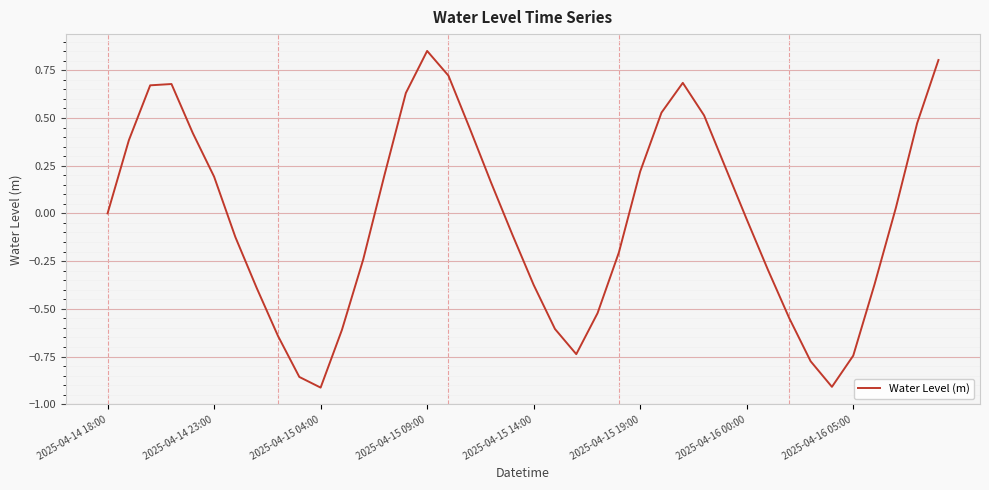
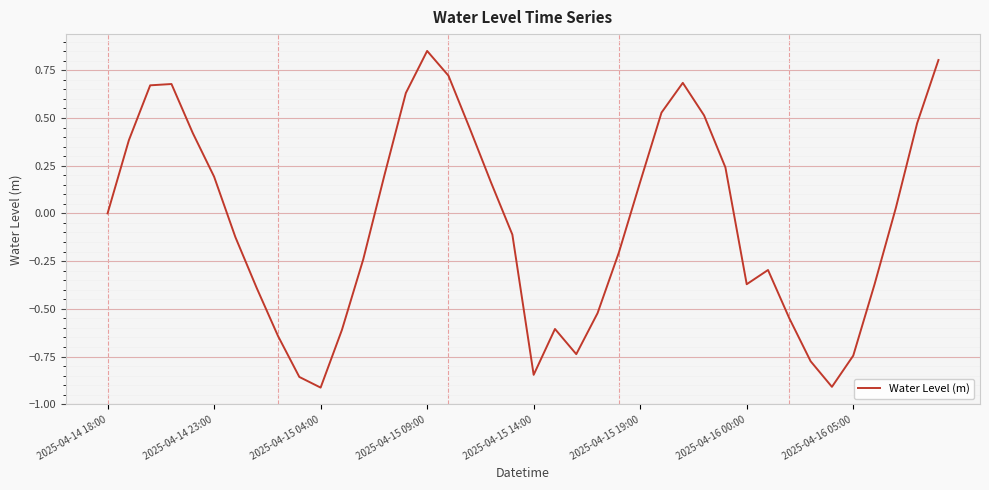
2025-04-15 14:00: -0.37 -> -0.85
2025-04-15 19:00: 0.22 -> 0.16
2025-04-16 00:00: -0.03 -> -0.37
